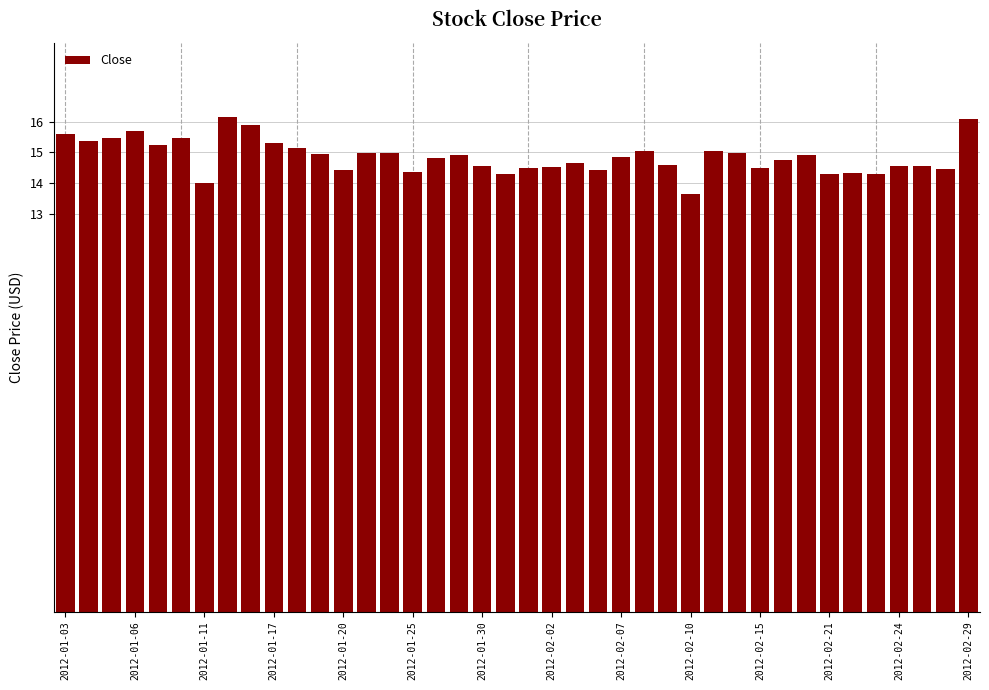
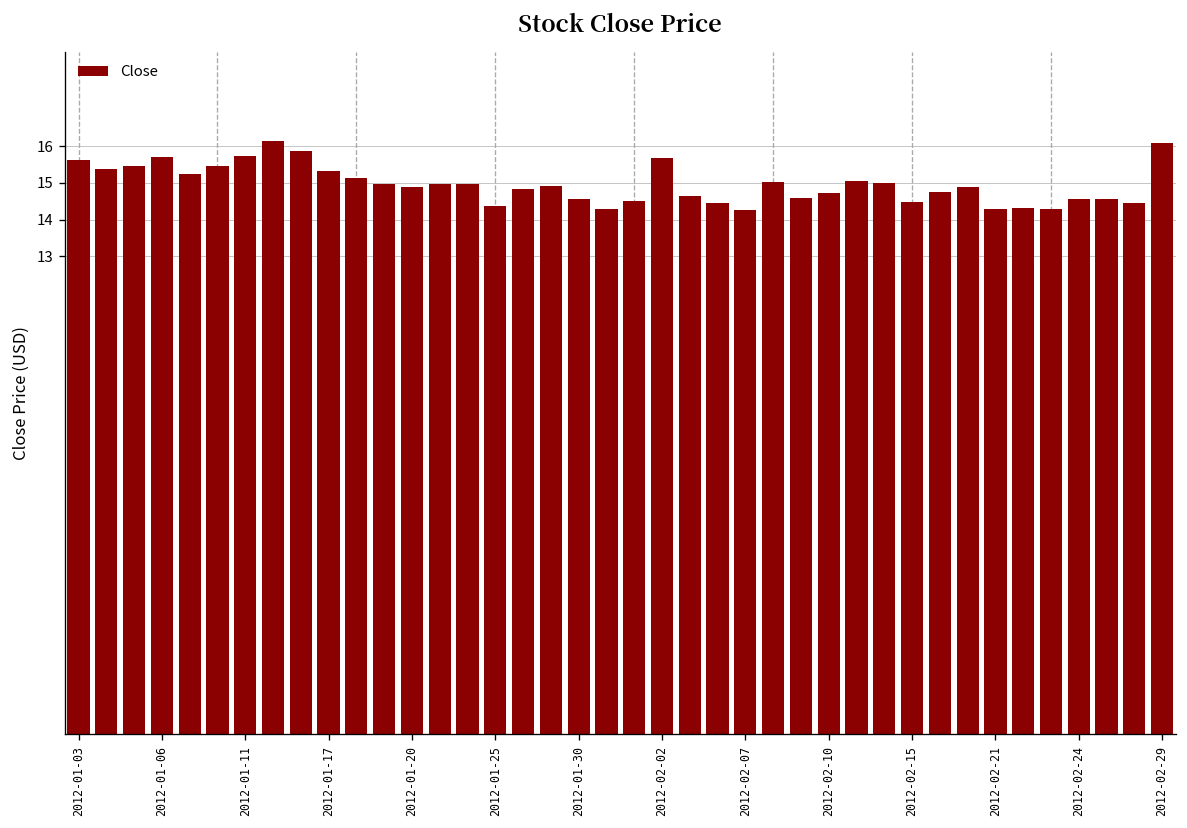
2012-01-11: 14.0 -> 15.7
2012-01-20: 14.4 -> 14.9
2012-02-02: 14.5 -> 15.7
2012-02-07: 14.9 -> 14.3
2012-02-10: 13.6 -> 14.7
